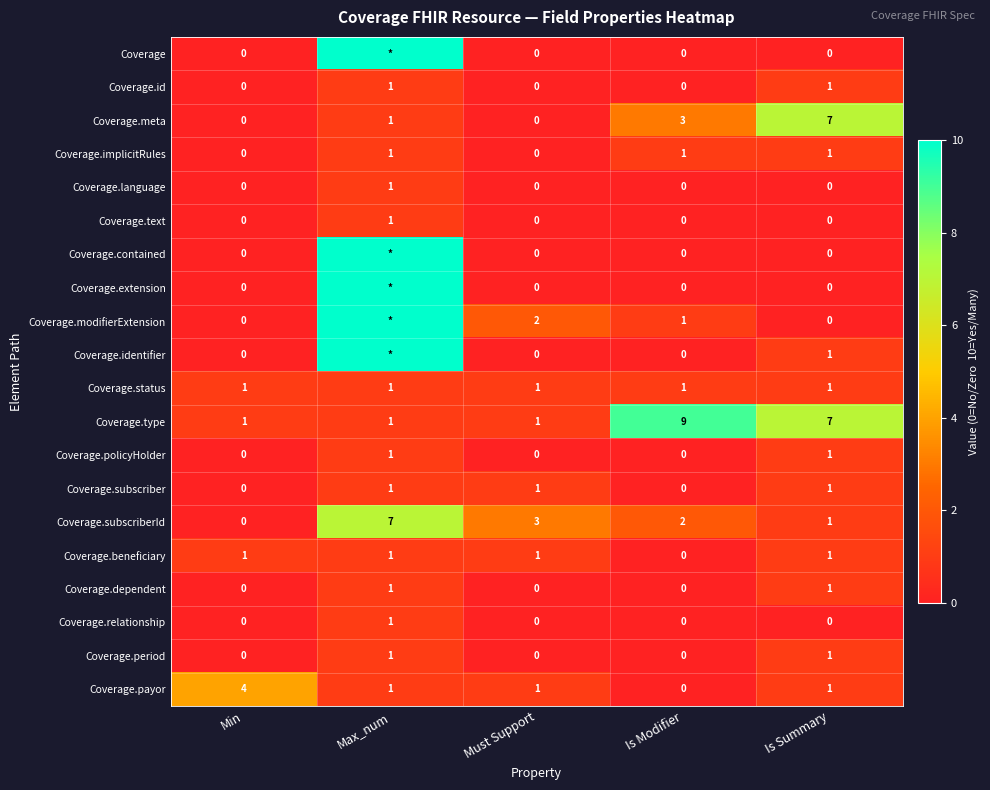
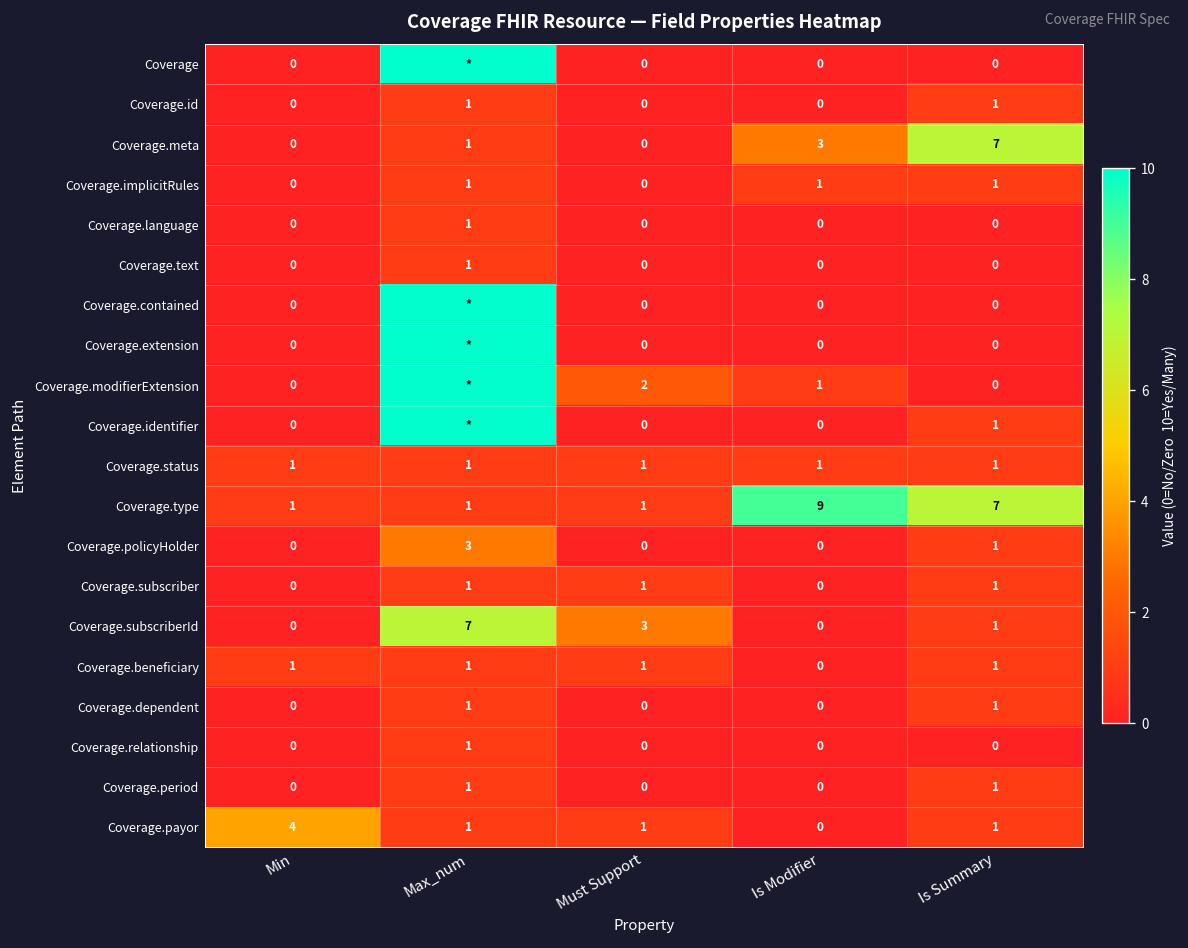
Coverage.policyHolder, Max_num: 1 -> 3
Coverage.subscriberId, Is Modifier: 2 -> 0
